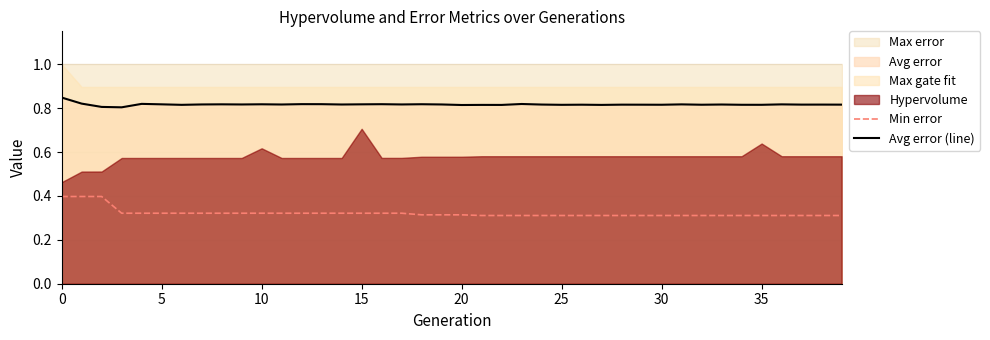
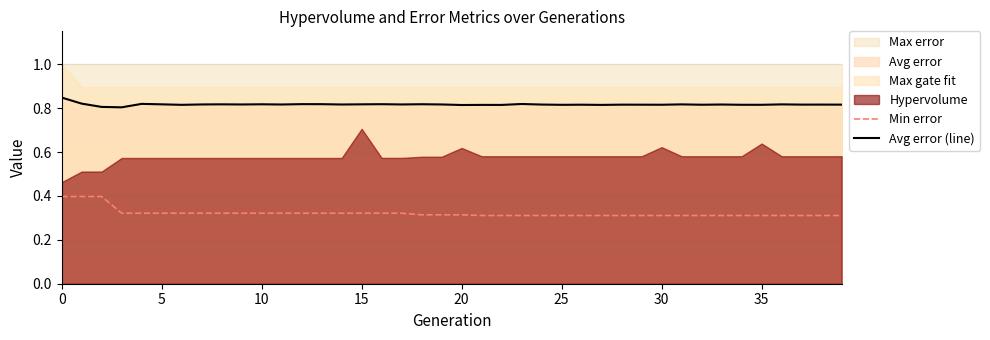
Hypervolume, 10: 0.62 -> 0.57
Hypervolume, 20: 0.58 -> 0.62
Hypervolume, 30: 0.58 -> 0.62
